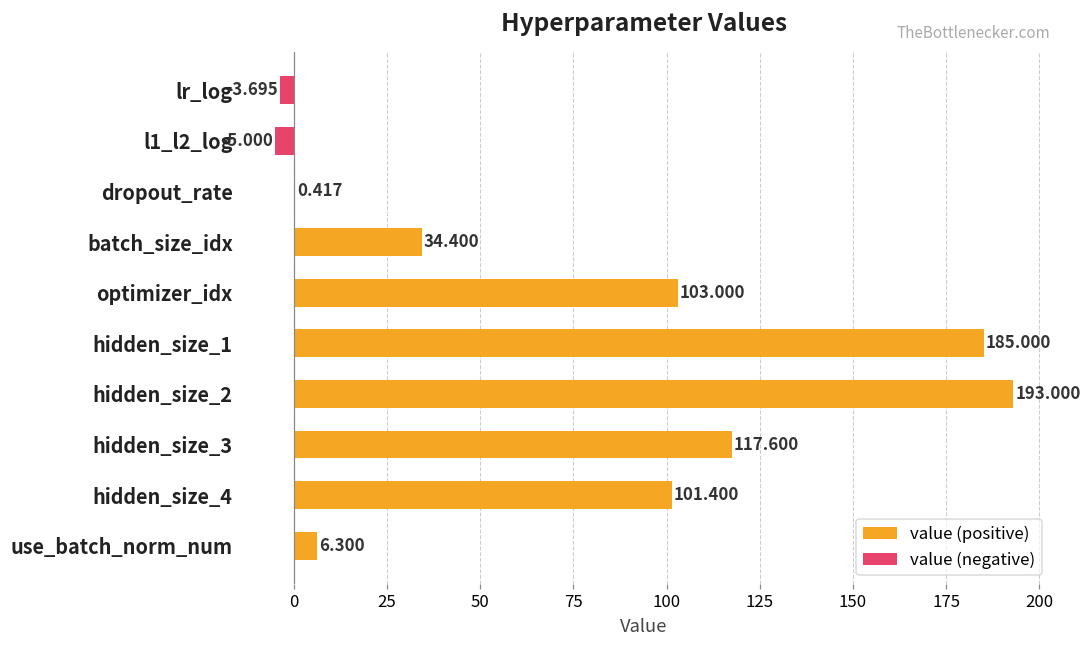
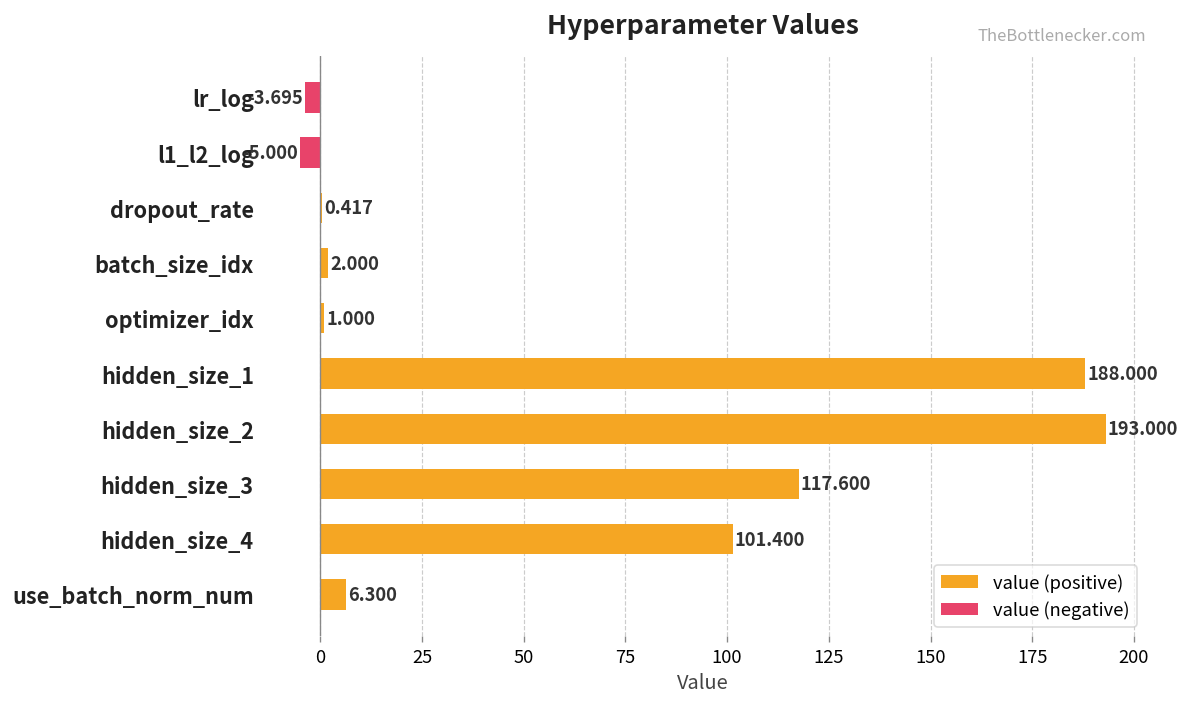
value (positive), batch_size_idx: 34.400 -> 2.000
value (positive), optimizer_idx: 103.000 -> 1.000
value (positive), hidden_size_1: 185.000 -> 188.000
